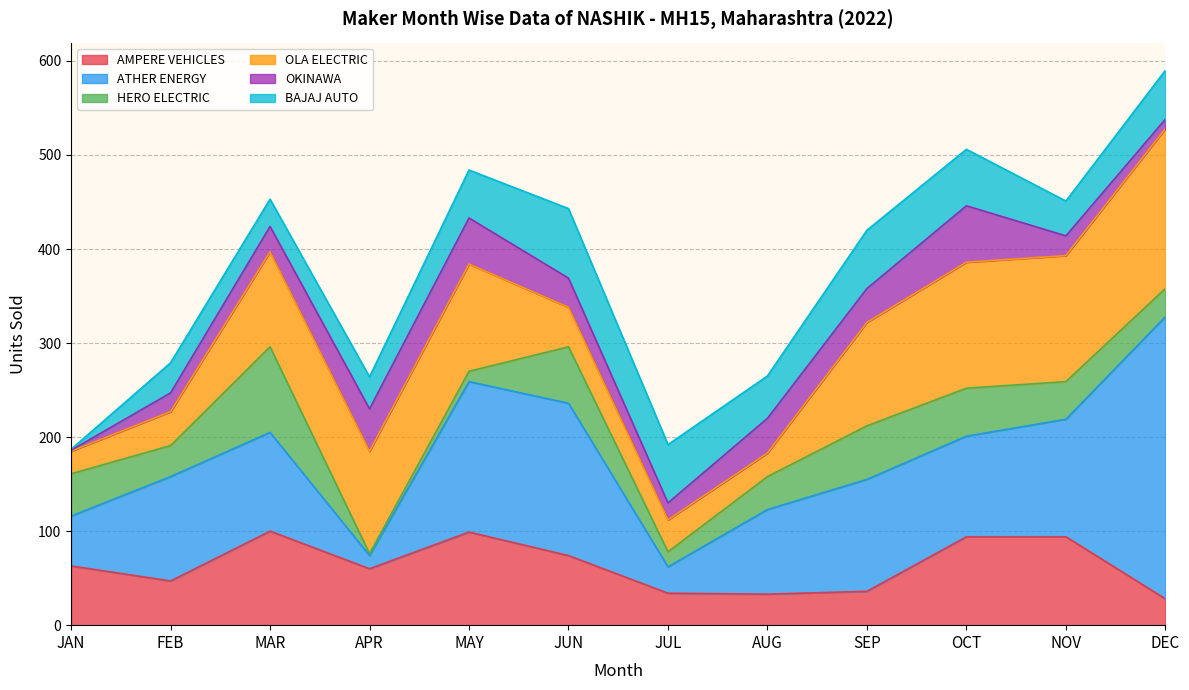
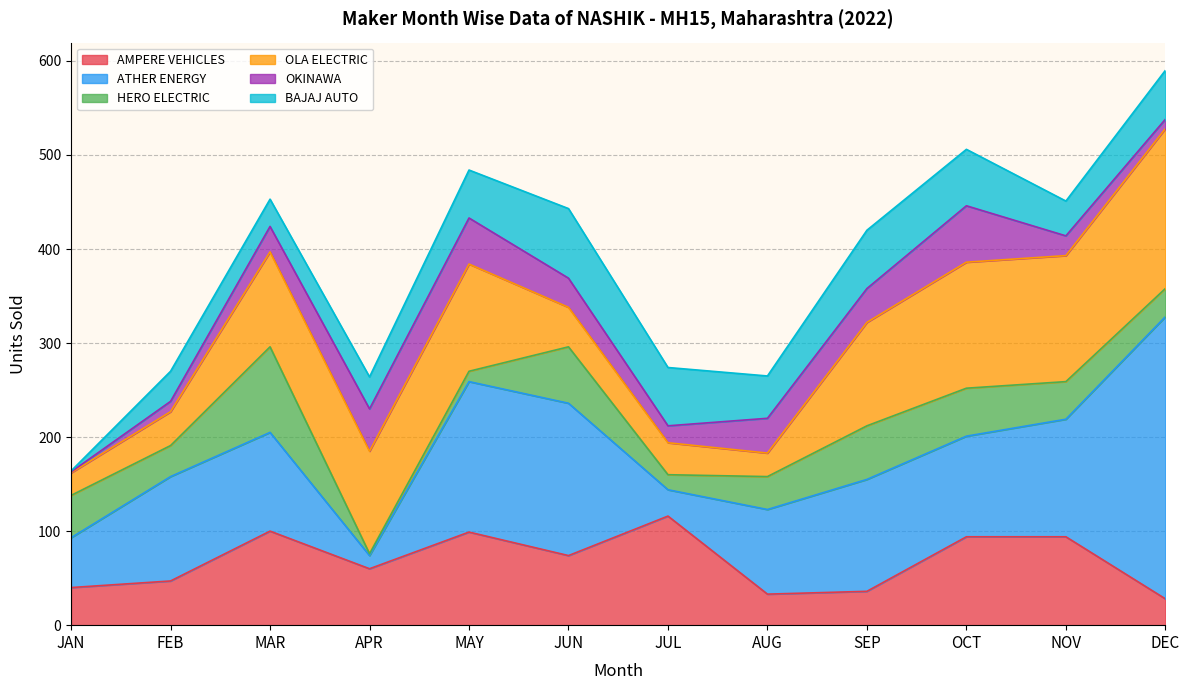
AMPERE VEHICLES, JAN: 60 -> 40
OKINAWA, FEB: 20 -> 10
AMPERE VEHICLES, JUL: 30 -> 120
